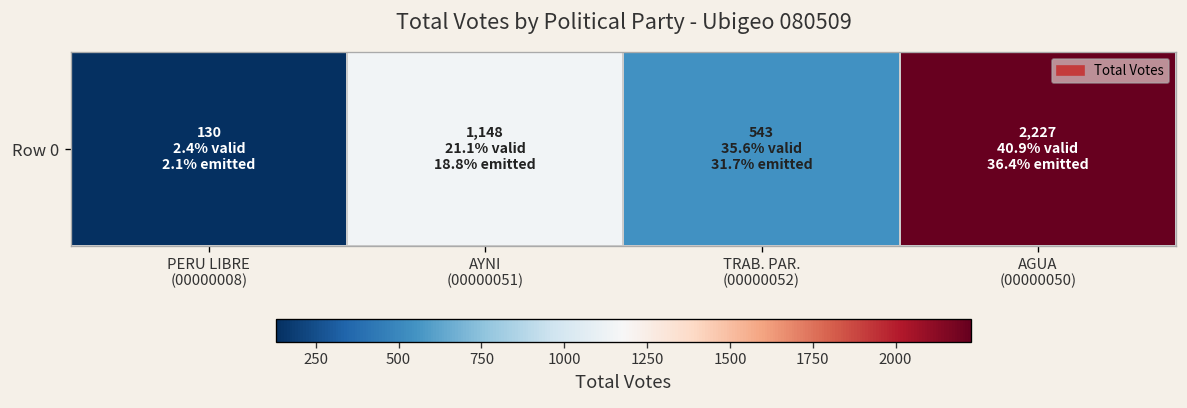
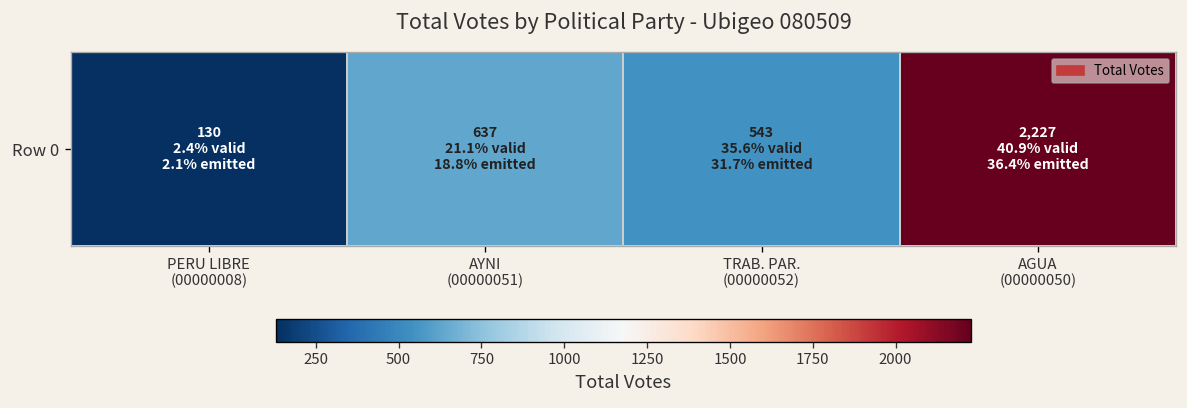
Row 0, AYNI (00000051): 1,148 -> 637
